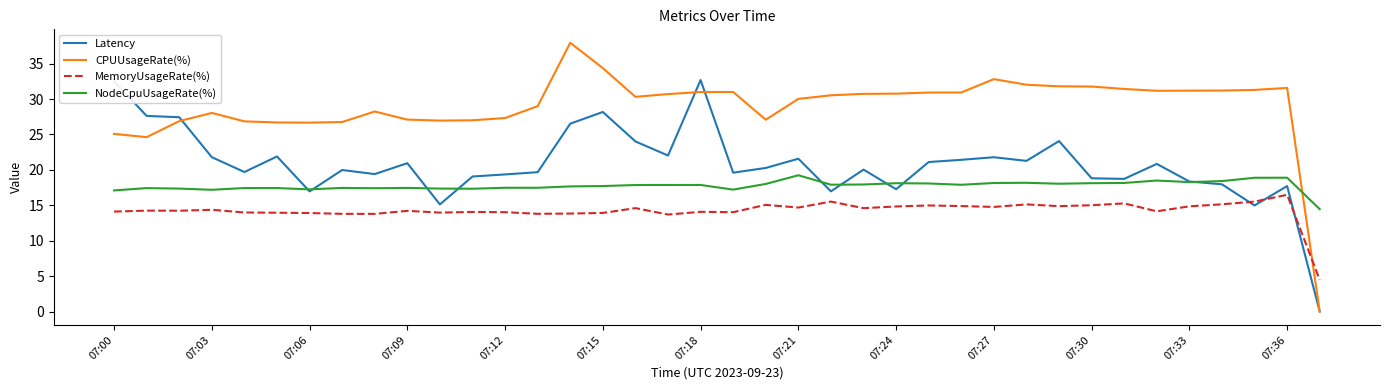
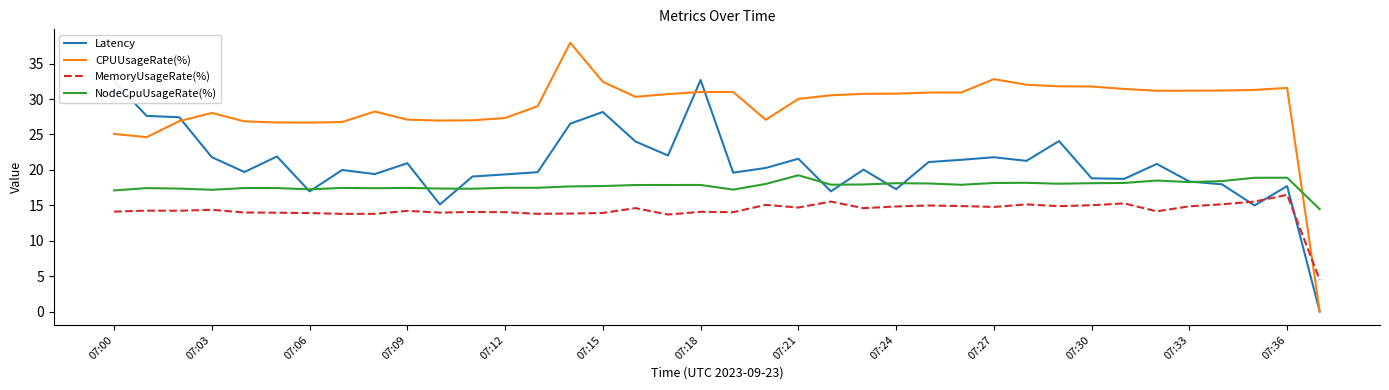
CPUUsageRate(%), 07:15: 34 -> 32
